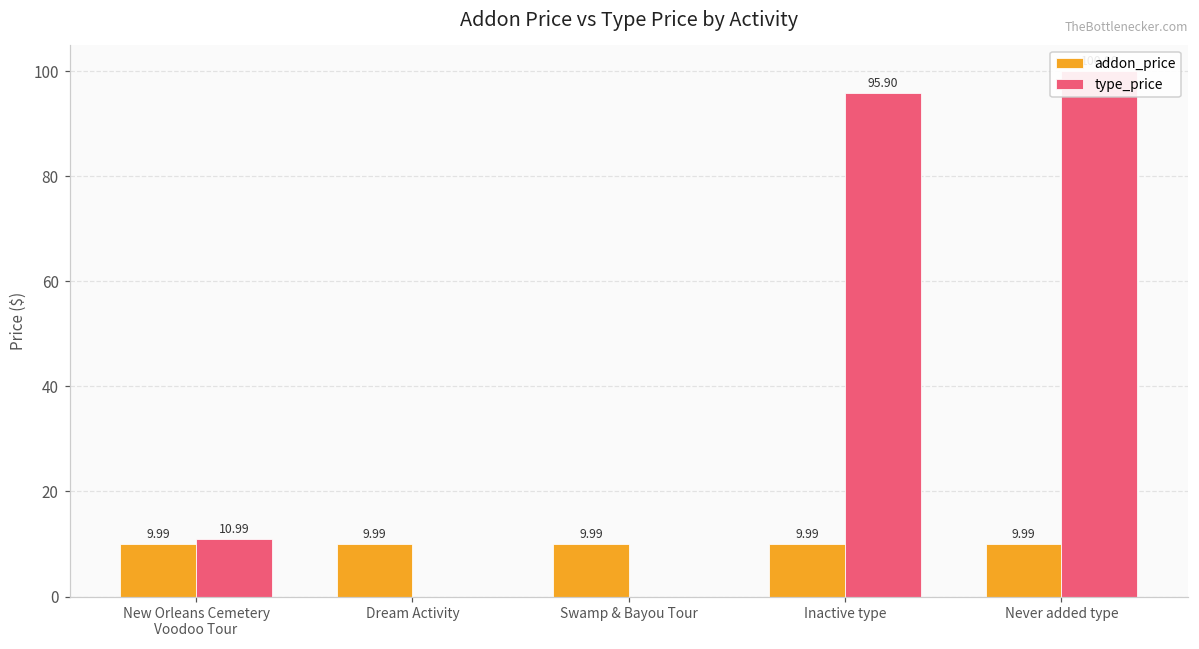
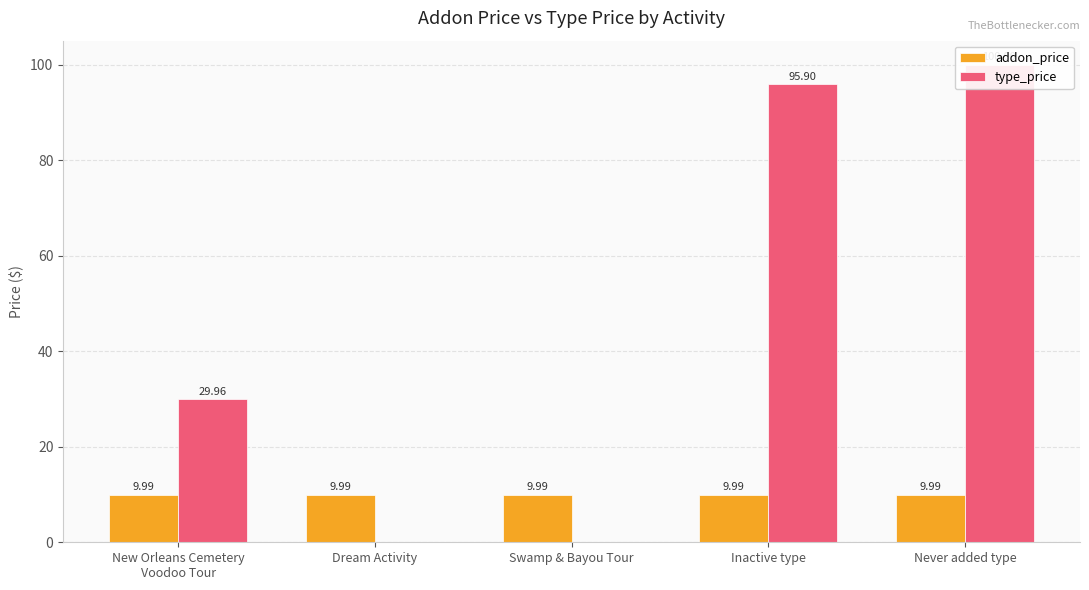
type_price, New Orleans Cemetery Voodoo Tour: 10.99 -> 29.96
